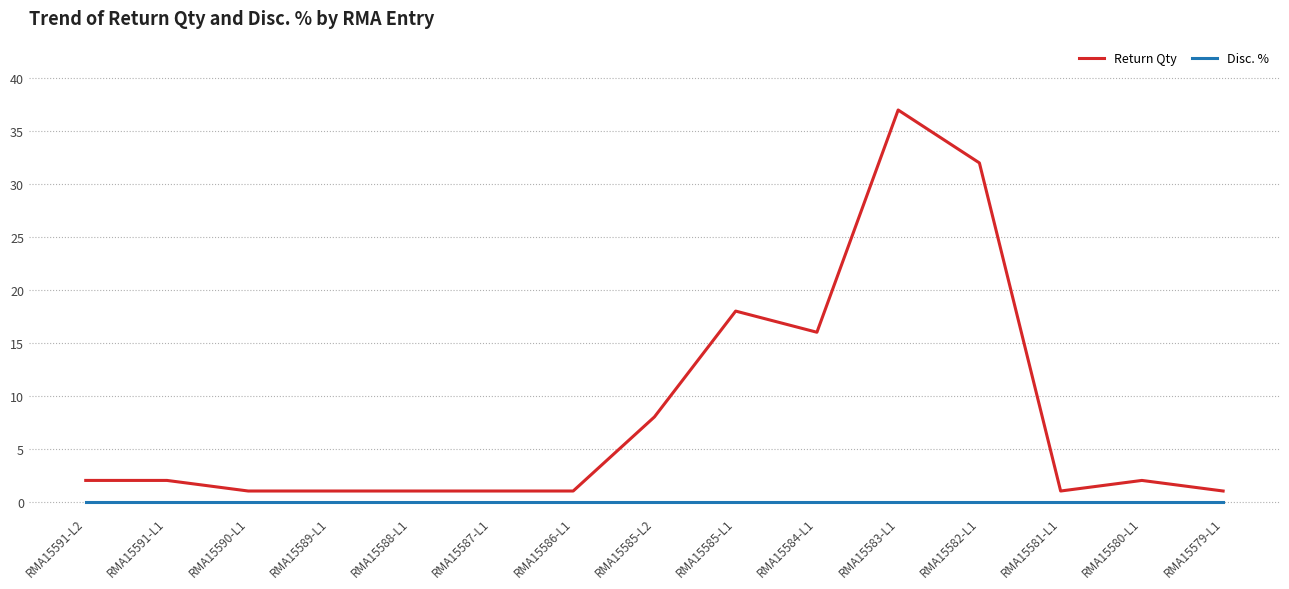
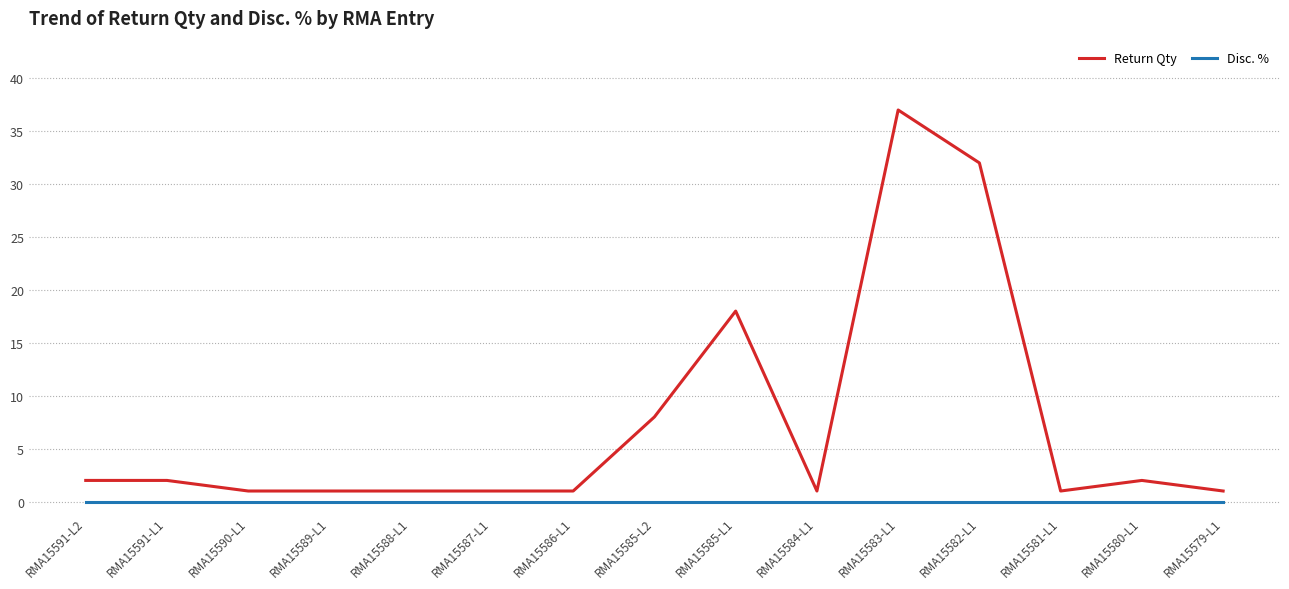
Return Qty, RMA15584-L1: 16 -> 1
